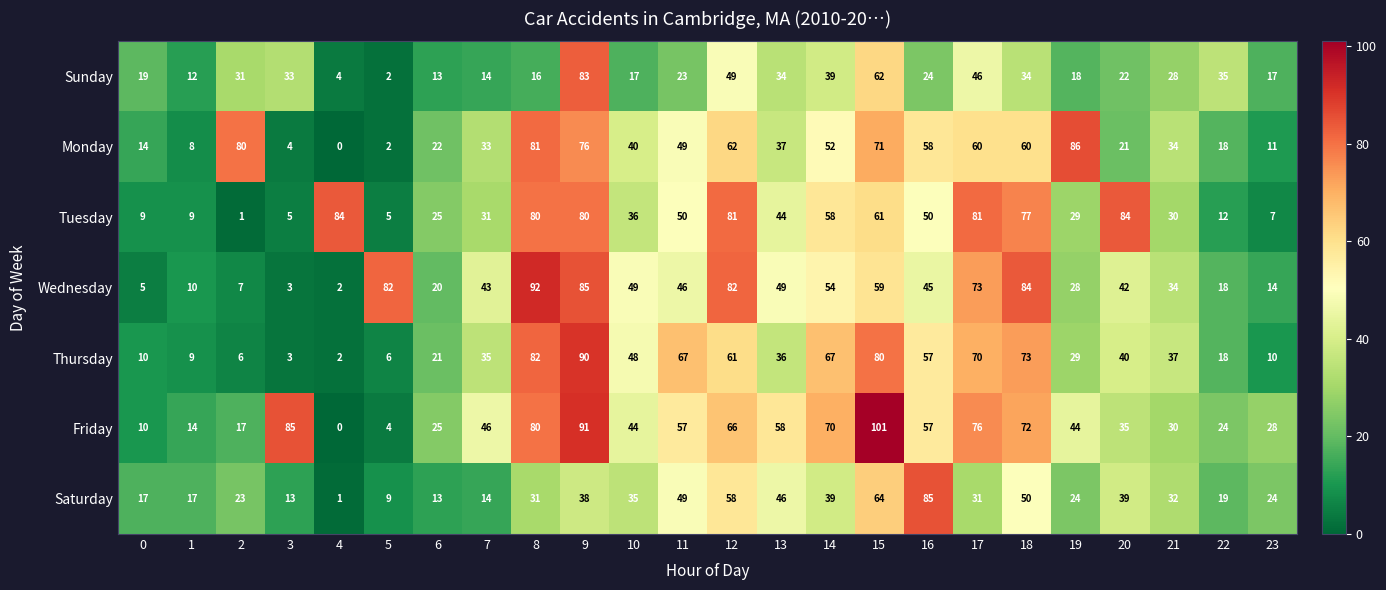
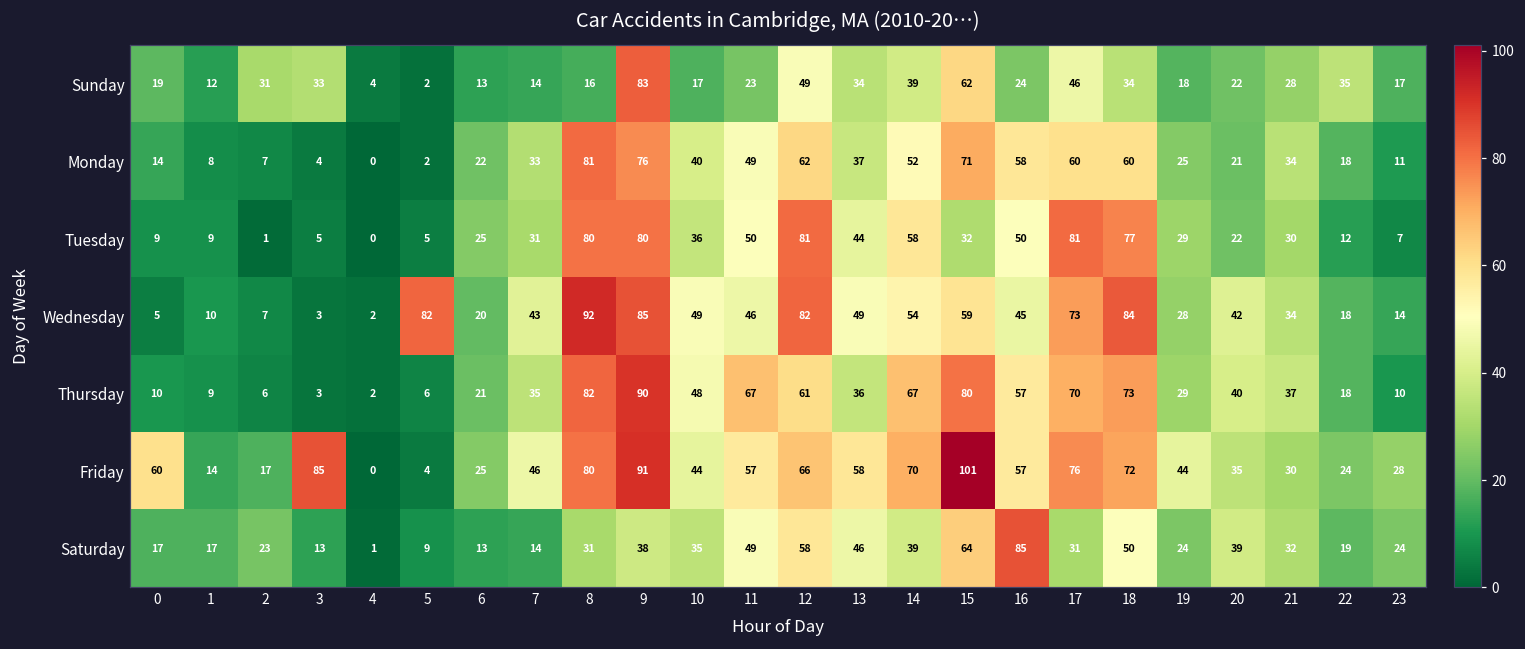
Monday, 2: 80 -> 7
Monday, 19: 86 -> 25
Tuesday, 4: 84 -> 0
Tuesday, 15: 61 -> 32
Tuesday, 20: 84 -> 22
Friday, 0: 10 -> 60
